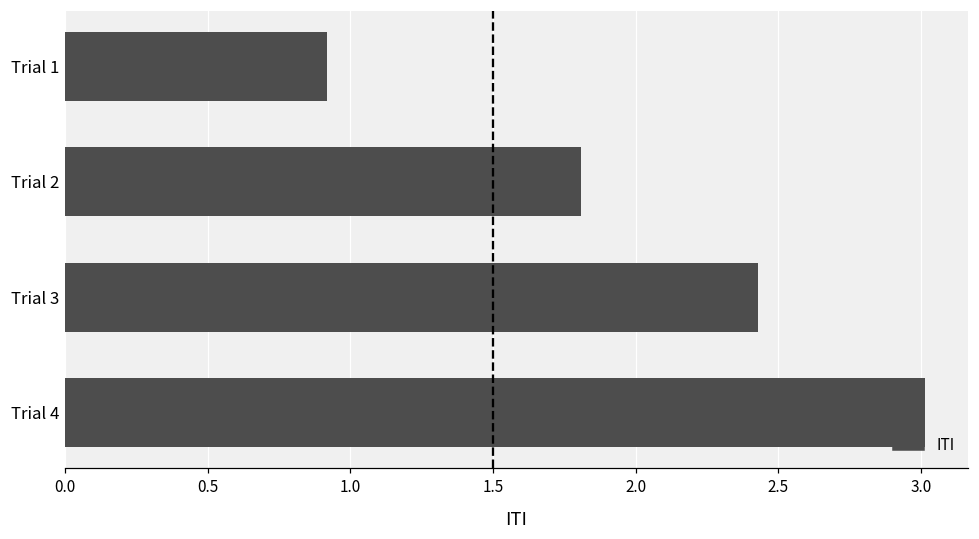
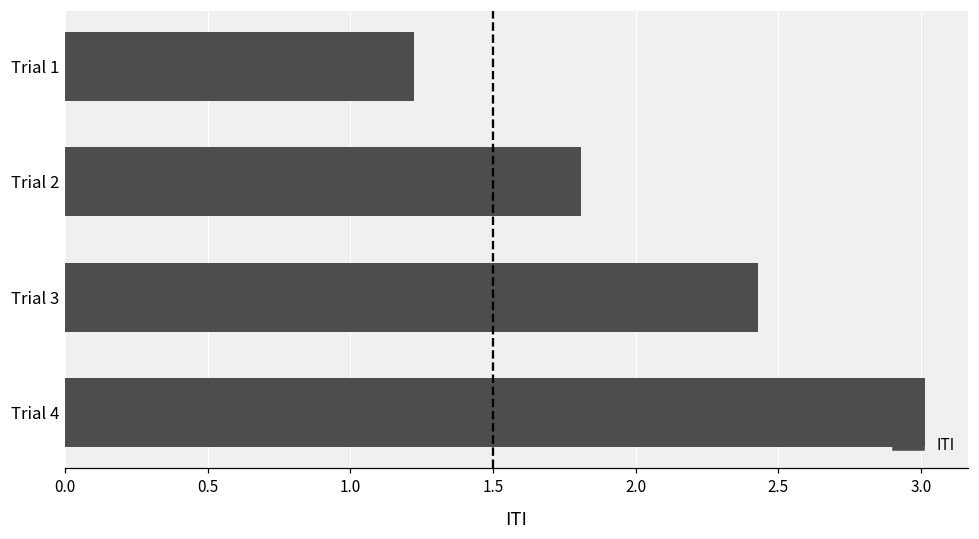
Trial 1: 0.92 -> 1.22
